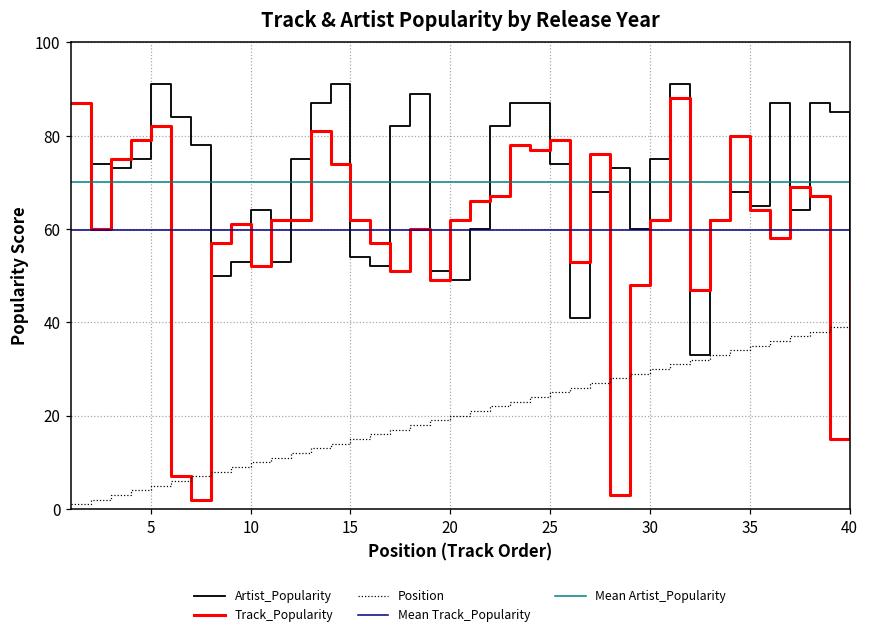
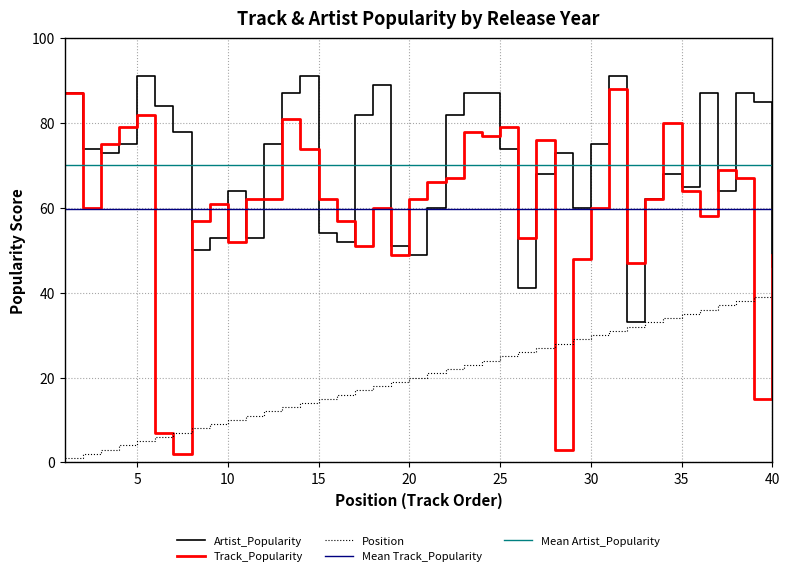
Track_Popularity, 30: 62 -> 60
